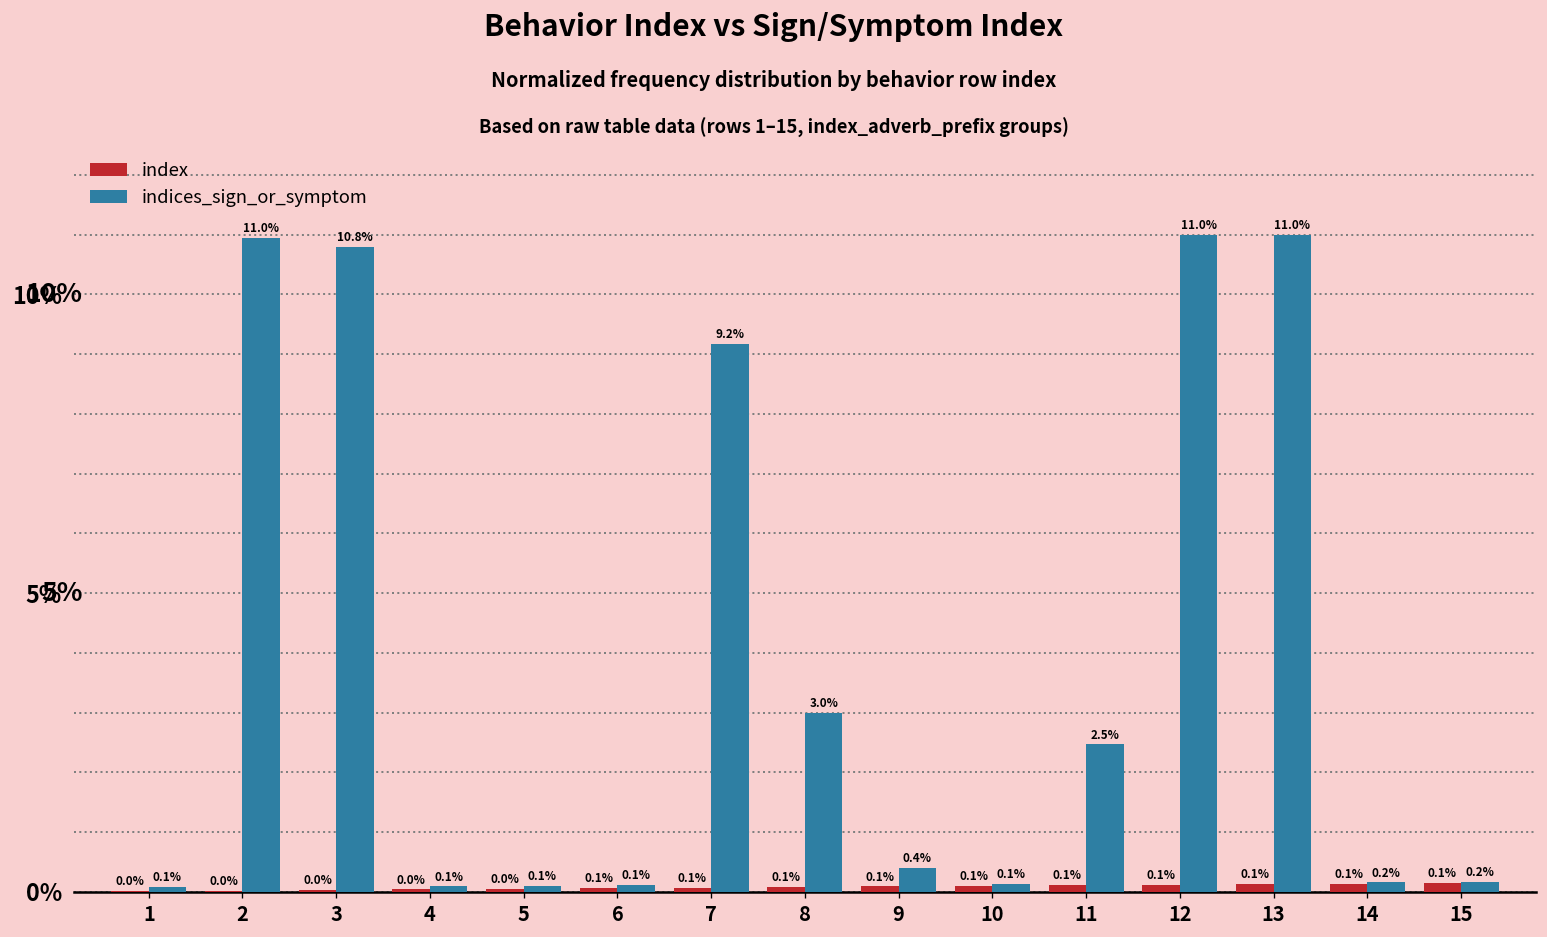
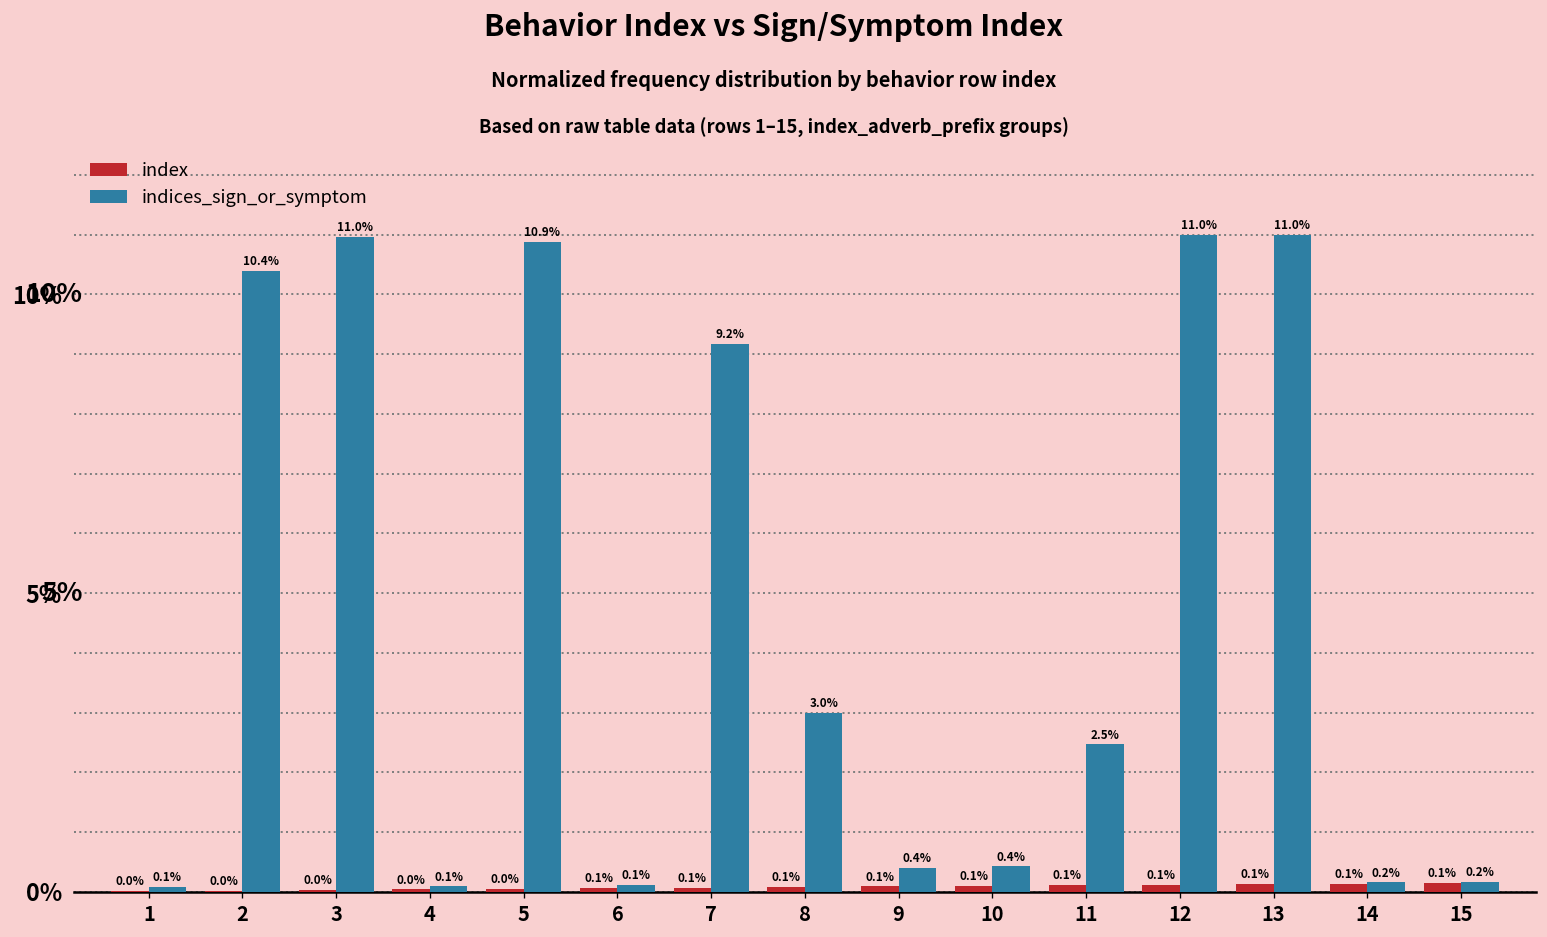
indices_sign_or_symptom, 2: 11.0% -> 10.4%
indices_sign_or_symptom, 3: 10.8% -> 11.0%
indices_sign_or_symptom, 5: 0.1% -> 10.9%
indices_sign_or_symptom, 10: 0.1% -> 0.4%
